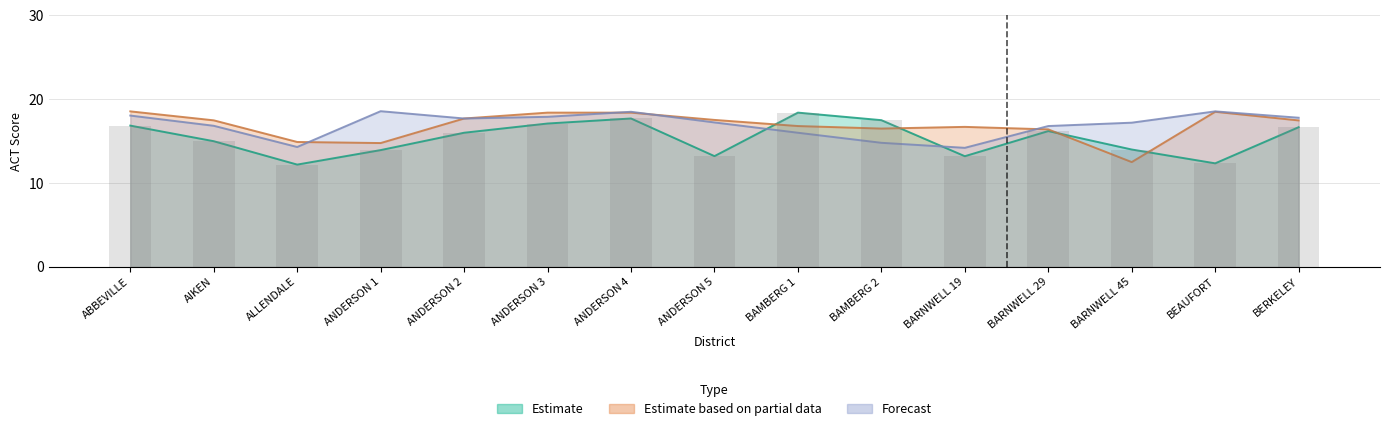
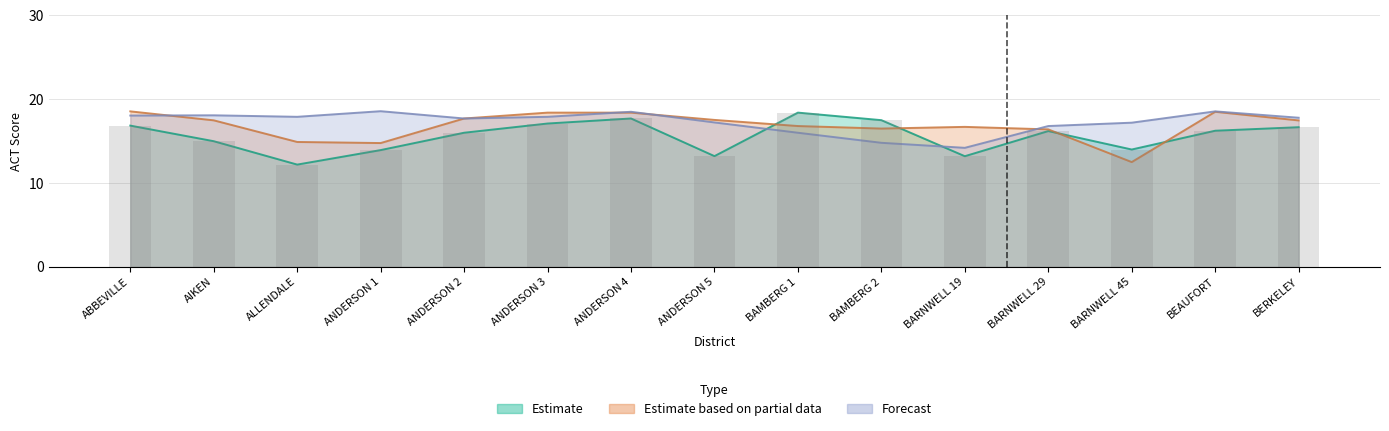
Forecast, AIKEN: 17 -> 18
Forecast, ALLENDALE: 14 -> 18
Estimate, BEAUFORT: 12 -> 16
